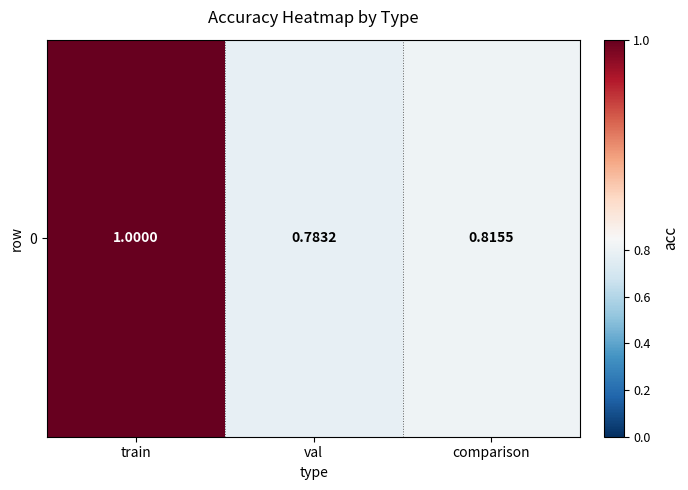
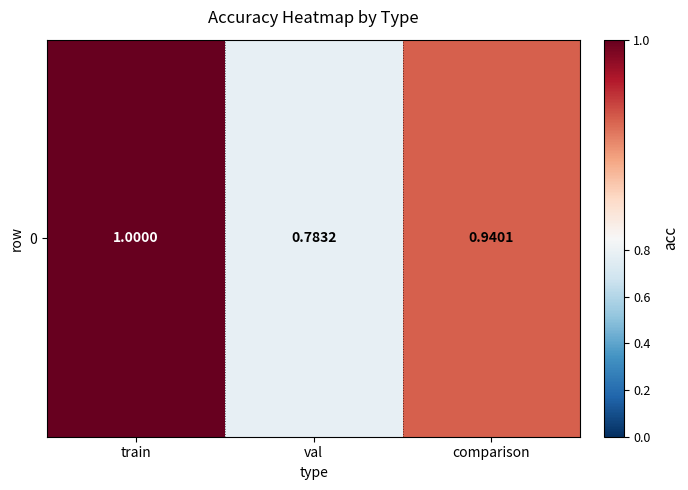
0, comparison: 0.8155 -> 0.9401
